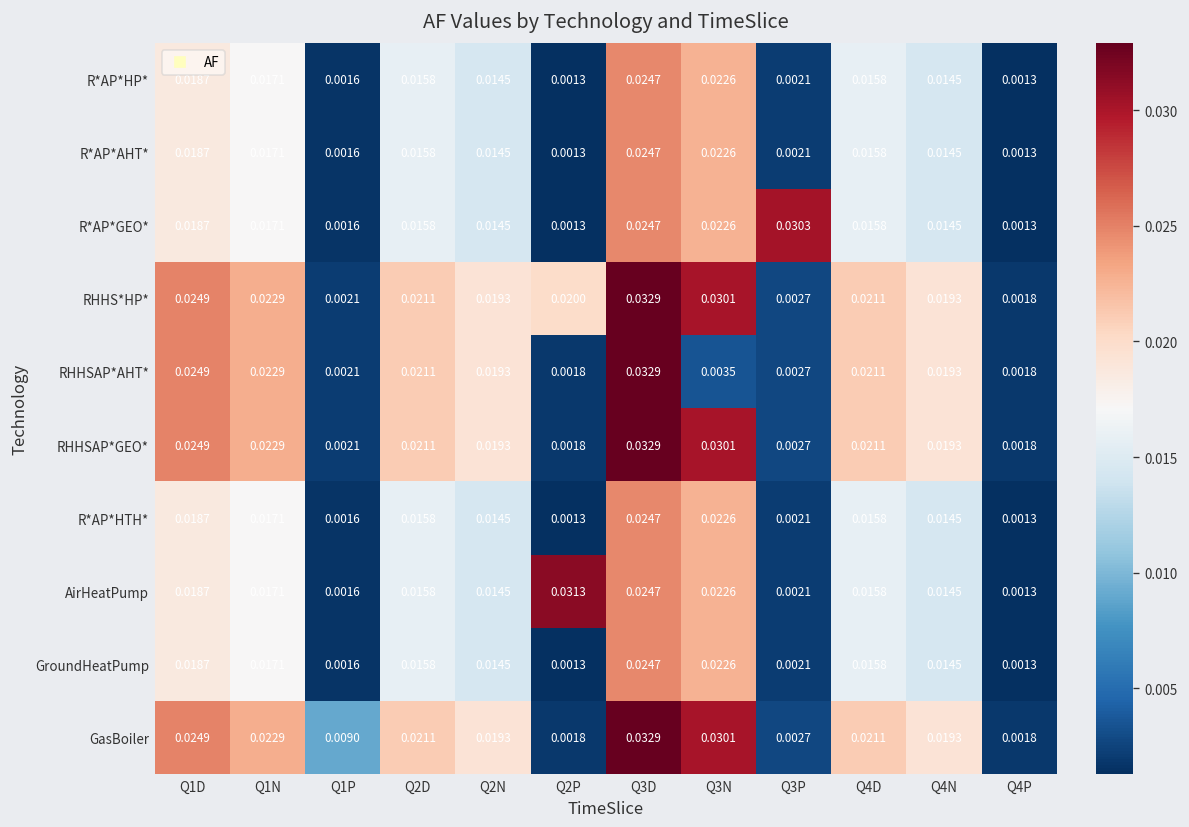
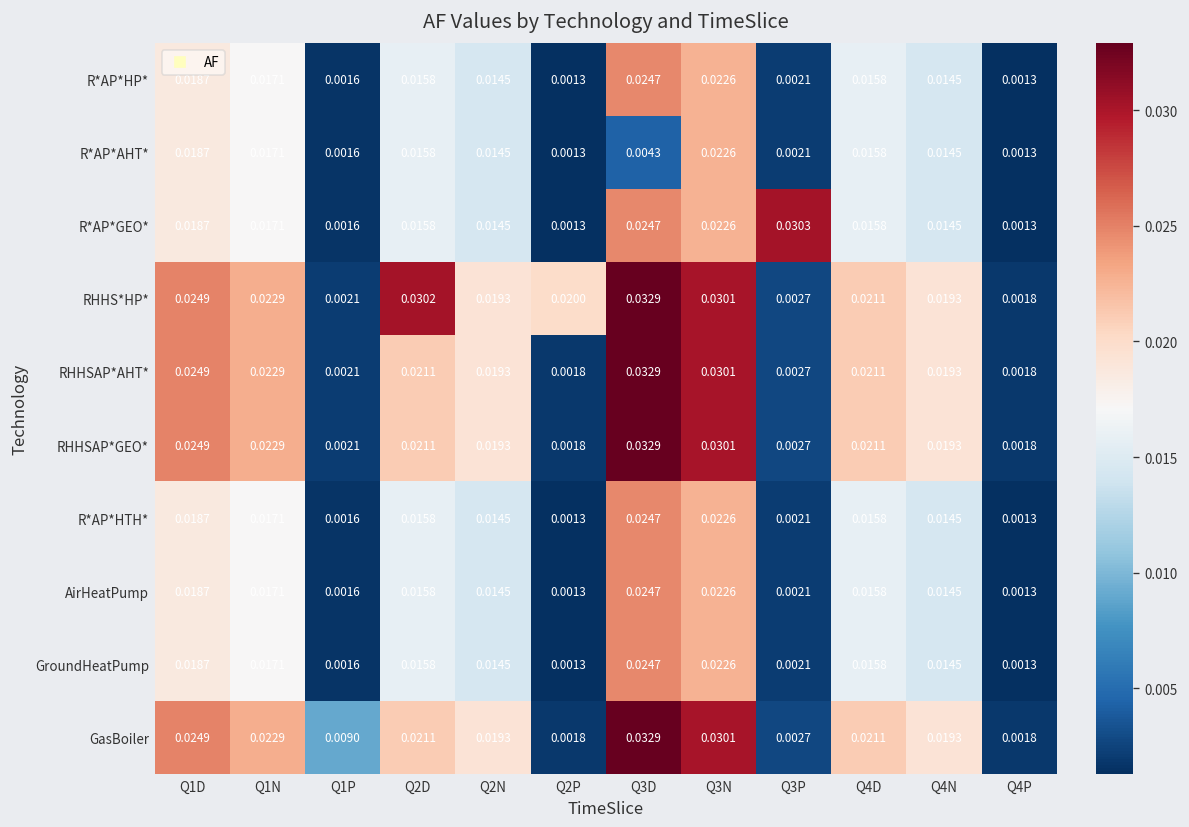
R*AP*AHT*, Q3D: 0.0247 -> 0.0043
RHHS*HP*, Q2D: 0.0211 -> 0.0302
RHHSAP*AHT*, Q3N: 0.0035 -> 0.0301
AirHeatPump, Q2P: 0.0313 -> 0.0013
